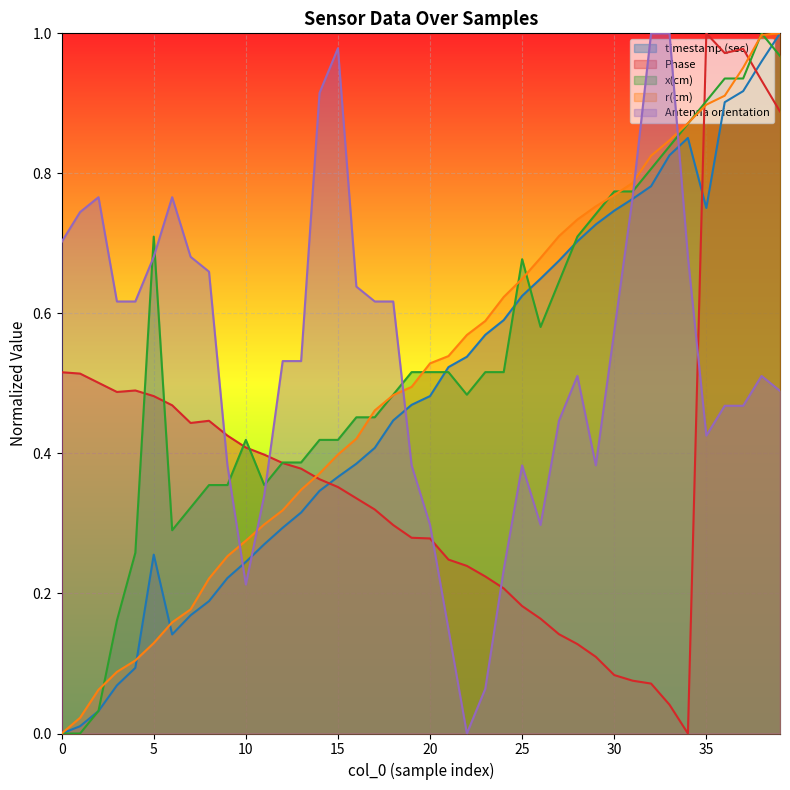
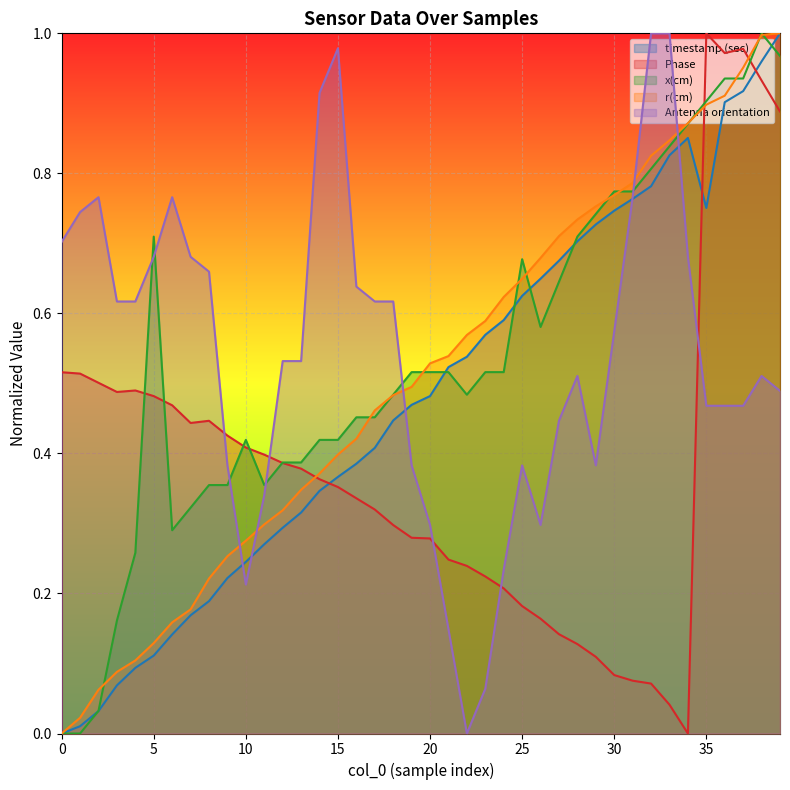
timestamp (sec), 5: 0.26 -> 0.11
Antenna orientation, 35: 0.43 -> 0.47
